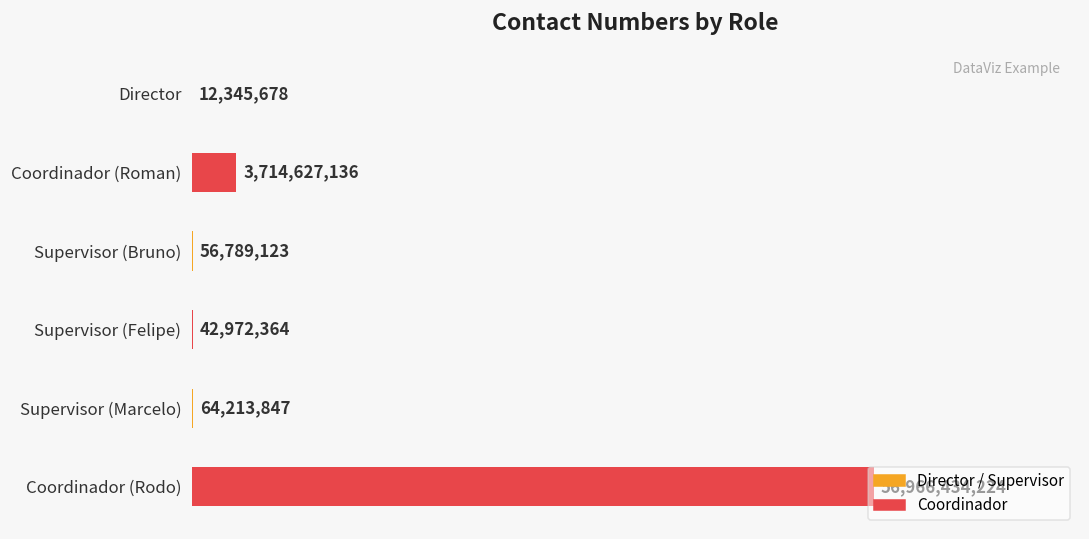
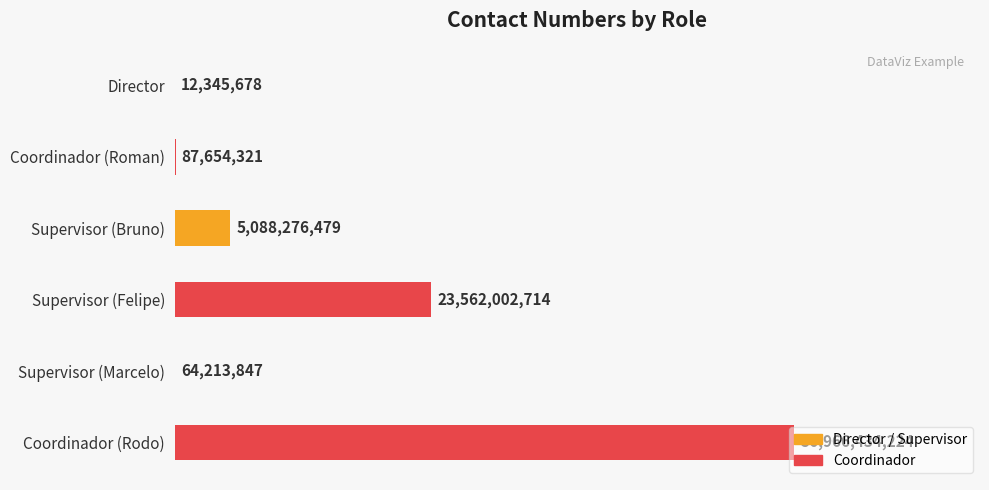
Coordinador (Roman): 3,714,627,136 -> 87,654,321
Supervisor (Bruno): 56,789,123 -> 5,088,276,479
Supervisor (Felipe): 42,972,364 -> 23,562,002,714
